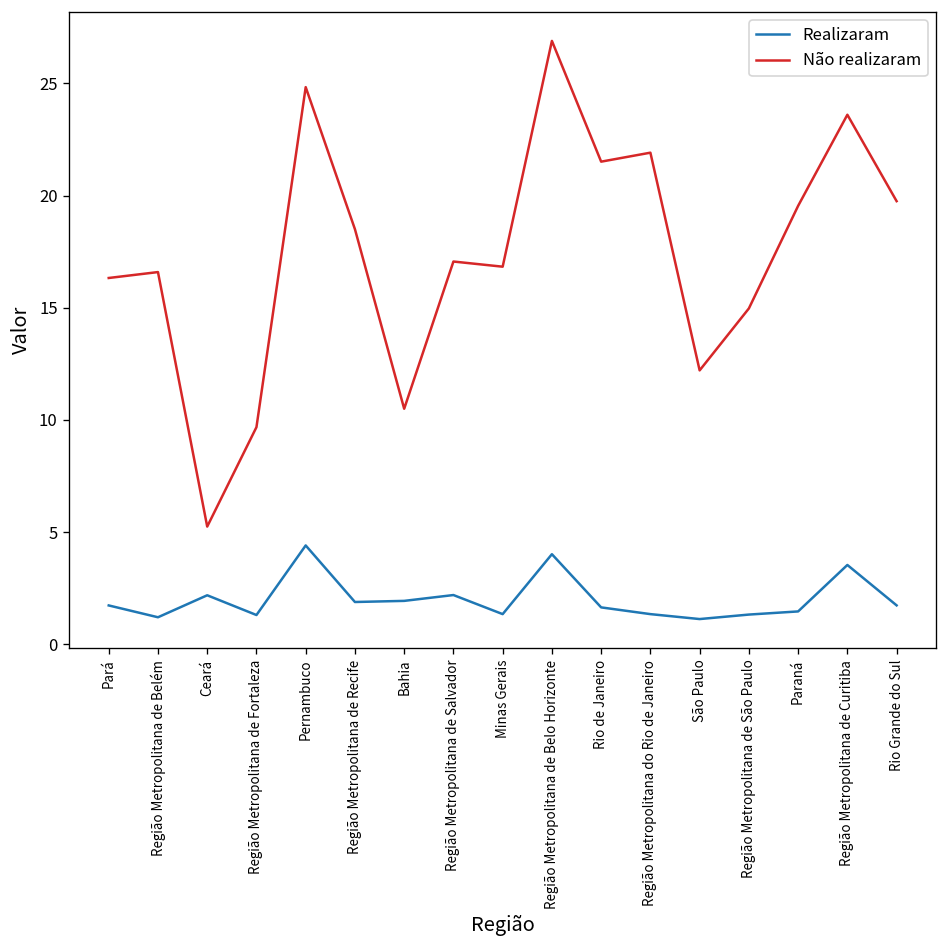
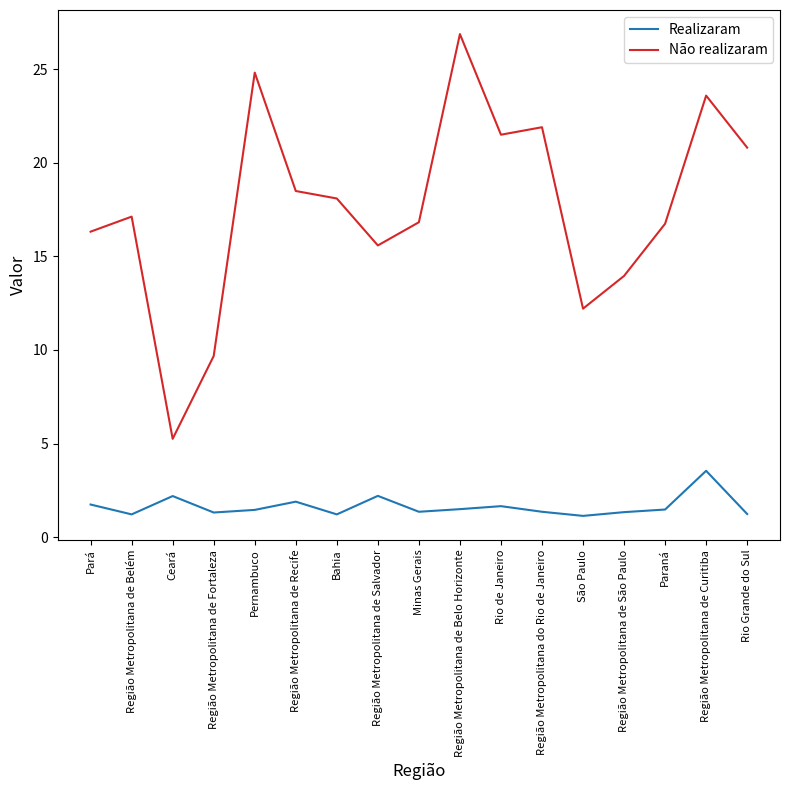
Não realizaram, Região Metropolitana de Belém: 16.6 -> 17.1
Realizaram, Pernambuco: 4.4 -> 1.5
Realizaram, Bahia: 1.9 -> 1.2
Não realizaram, Bahia: 10.5 -> 18.1
Não realizaram, Região Metropolitana de Salvador: 17.1 -> 15.6
Realizaram, Região Metropolitana de Belo Horizonte: 4.0 -> 1.5
Não realizaram, Região Metropolitana de São Paulo: 15.0 -> 14.0
Não realizaram, Paraná: 19.5 -> 16.8
Realizaram, Rio Grande do Sul: 1.7 -> 1.2
Não realizaram, Rio Grande do Sul: 19.8 -> 20.8
